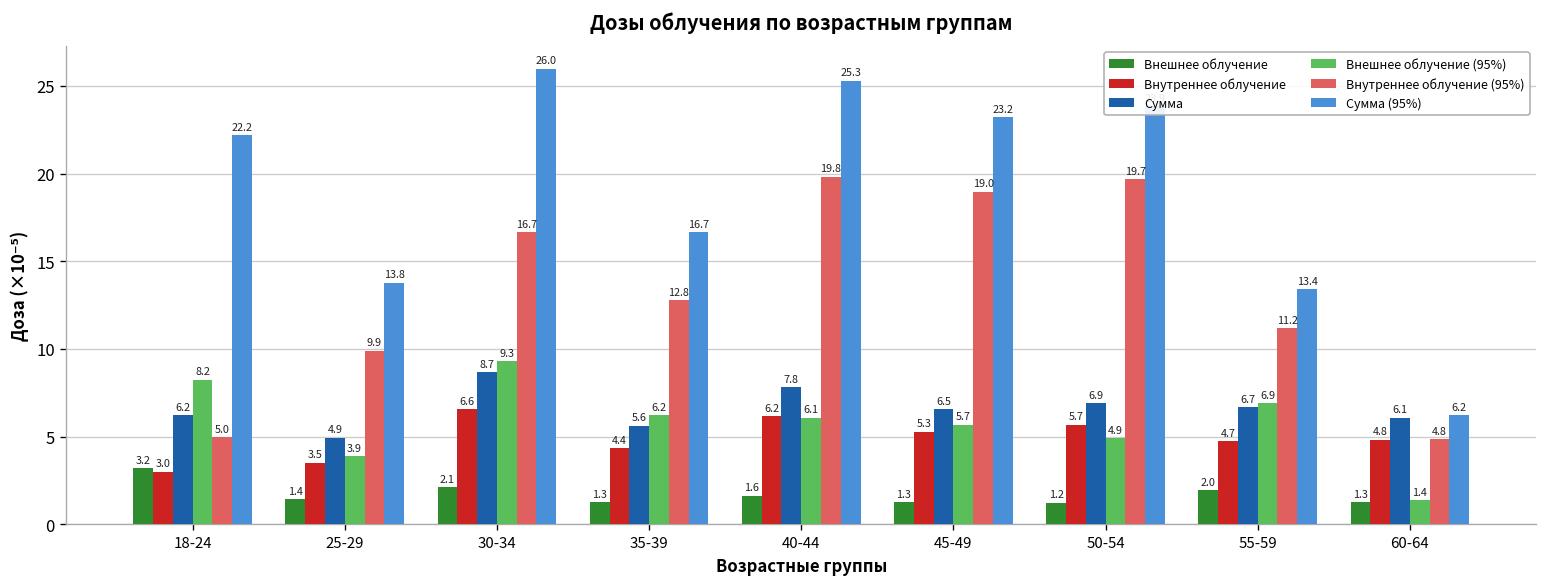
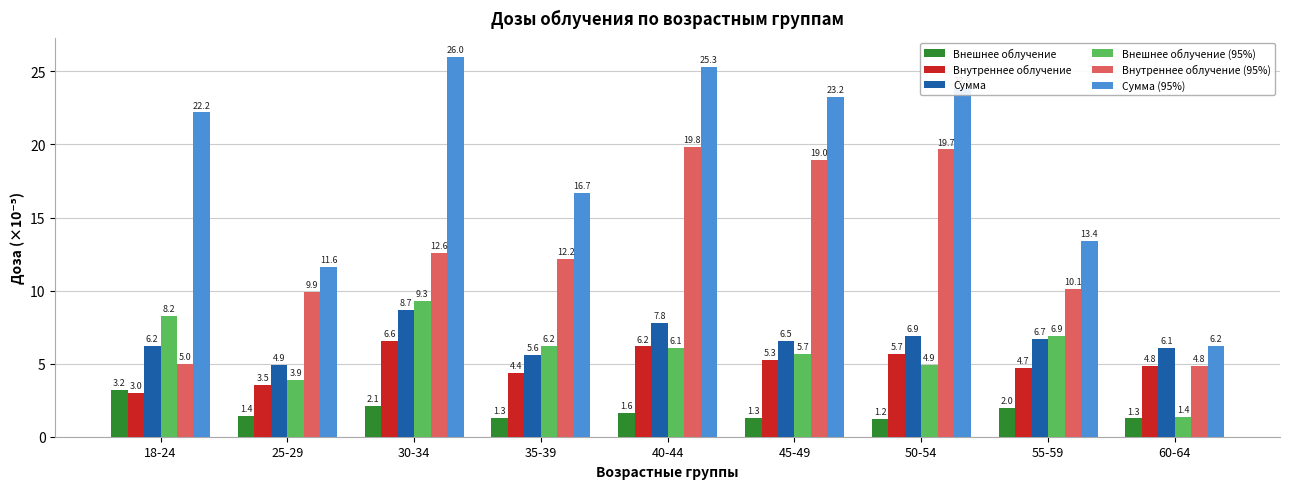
Сумма (95%), 25-29: 13.8 -> 11.6
Внутреннее облучение (95%), 30-34: 16.7 -> 12.6
Внутреннее облучение (95%), 35-39: 12.8 -> 12.2
Внутреннее облучение (95%), 55-59: 11.2 -> 10.1
